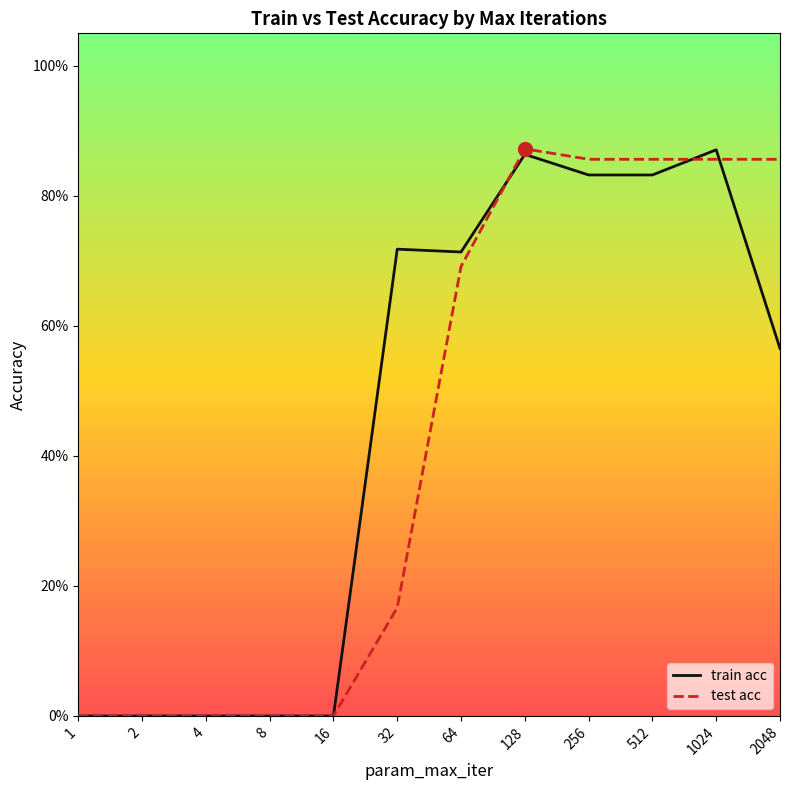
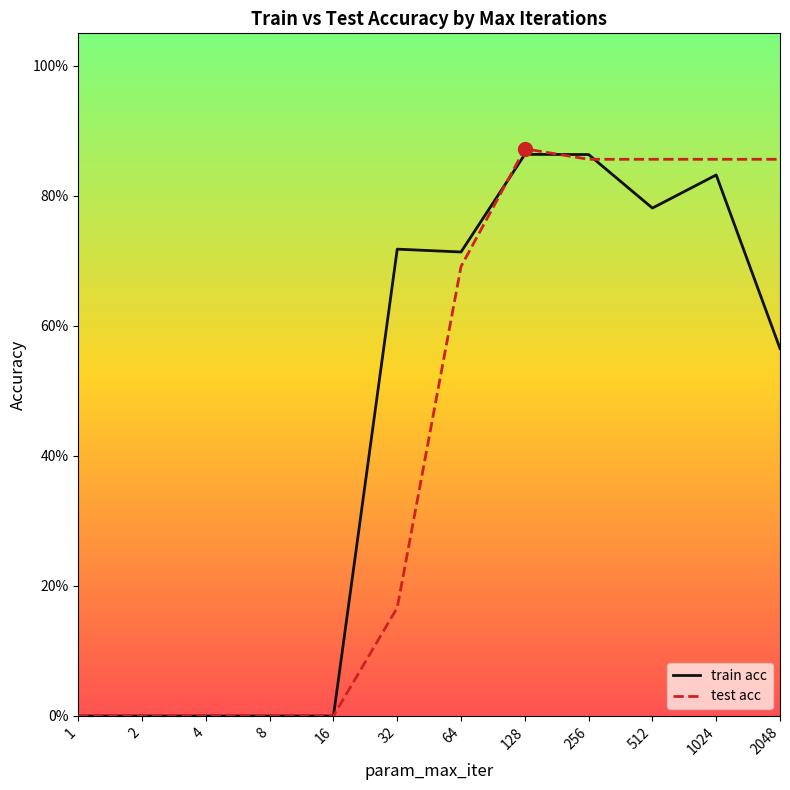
train acc, 256: 83% -> 86%
train acc, 512: 83% -> 78%
train acc, 1024: 87% -> 83%
